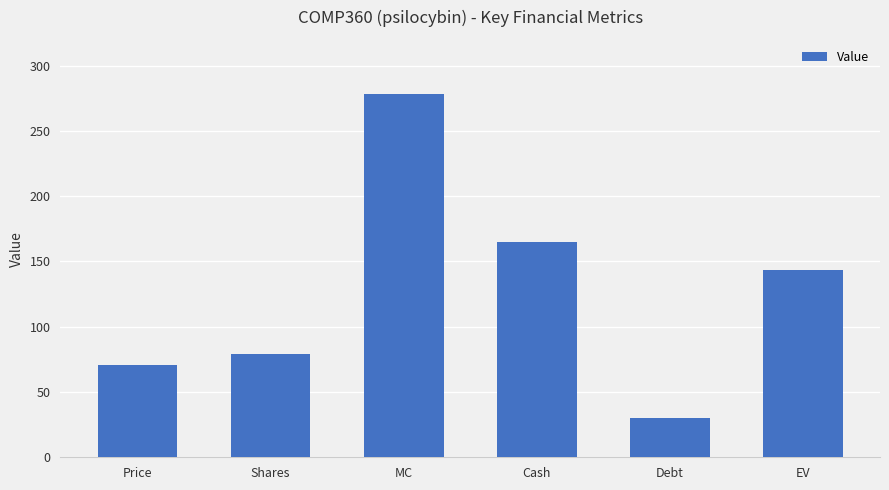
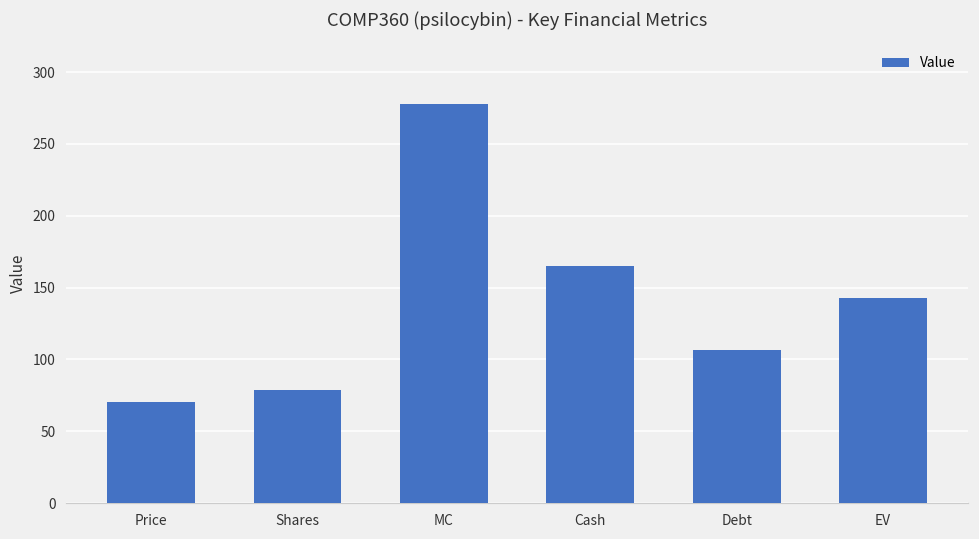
Debt: 30 -> 107
